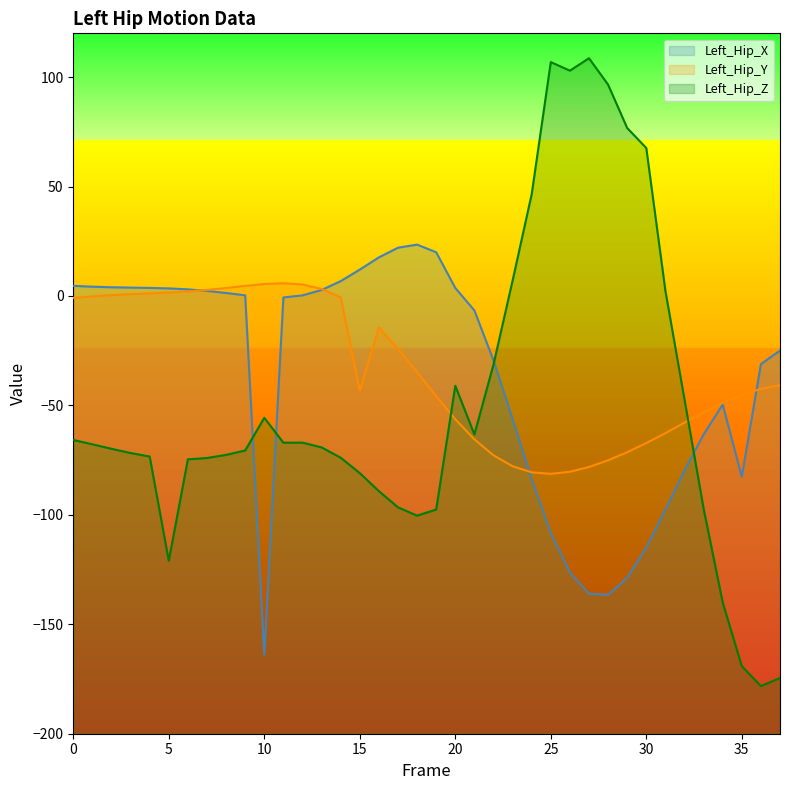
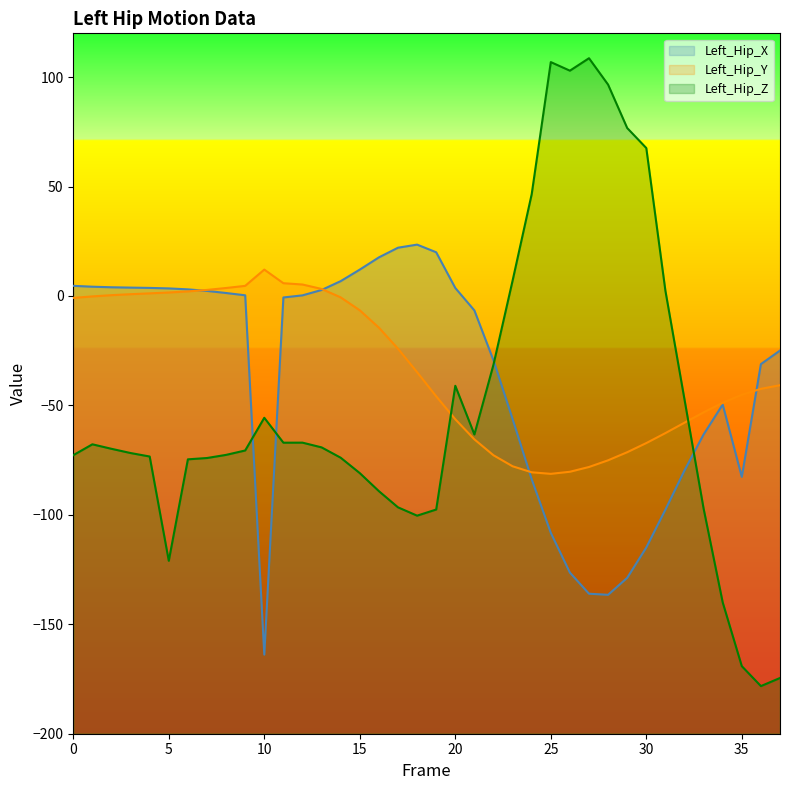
Left_Hip_Z, 0: -66 -> -73
Left_Hip_Y, 10: 5 -> 12
Left_Hip_Y, 15: -43 -> -7
